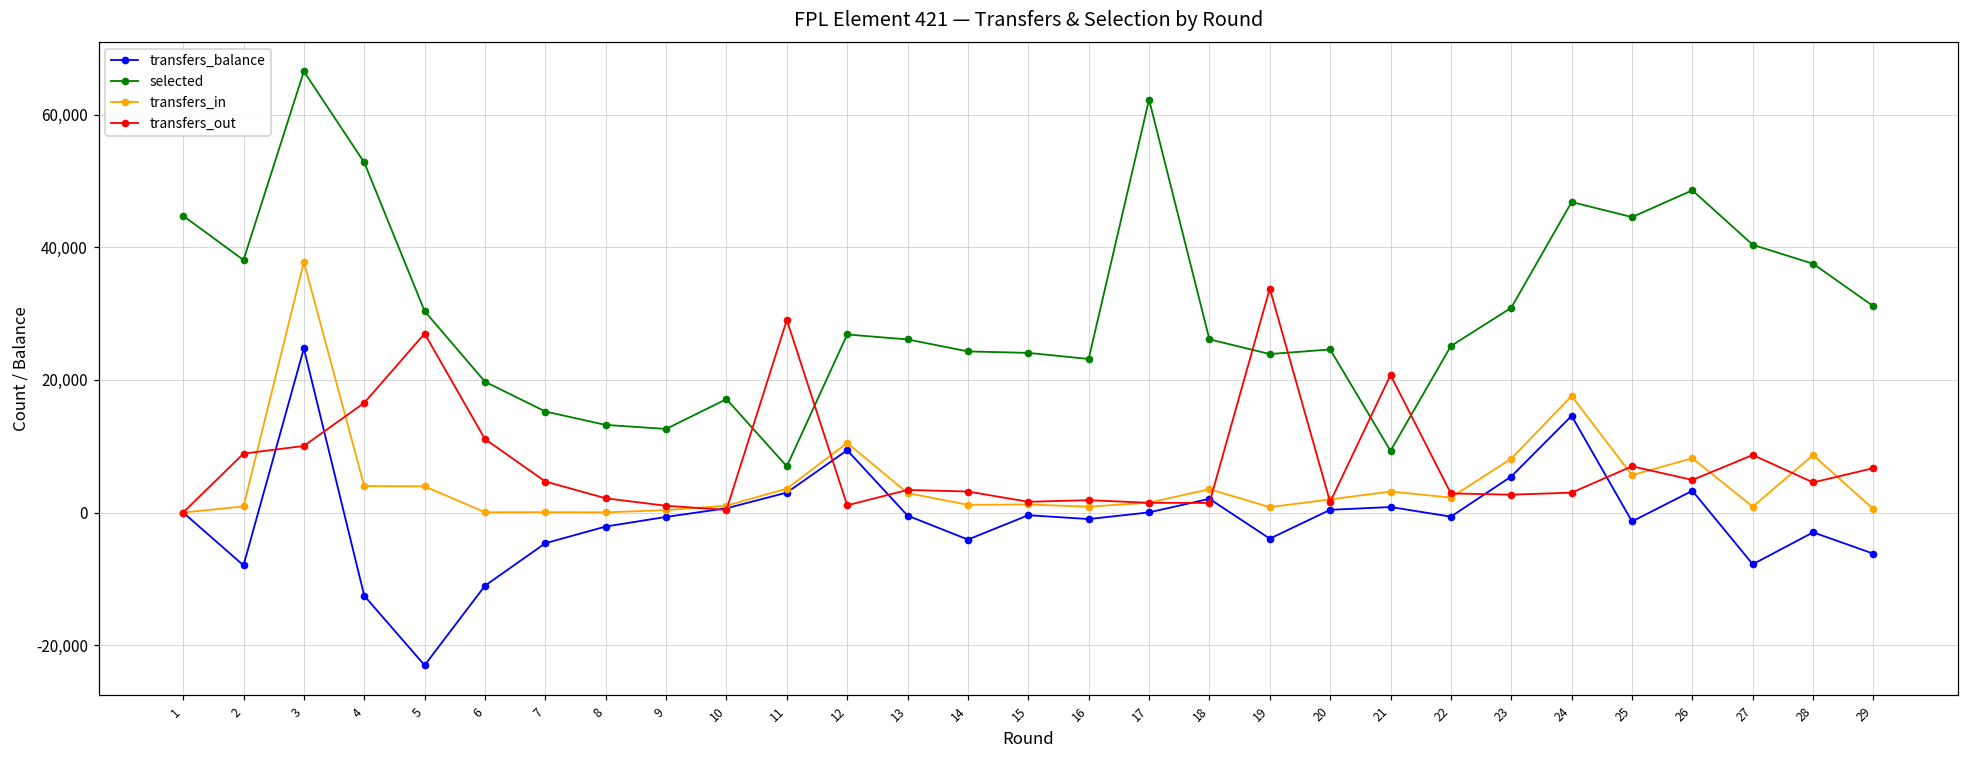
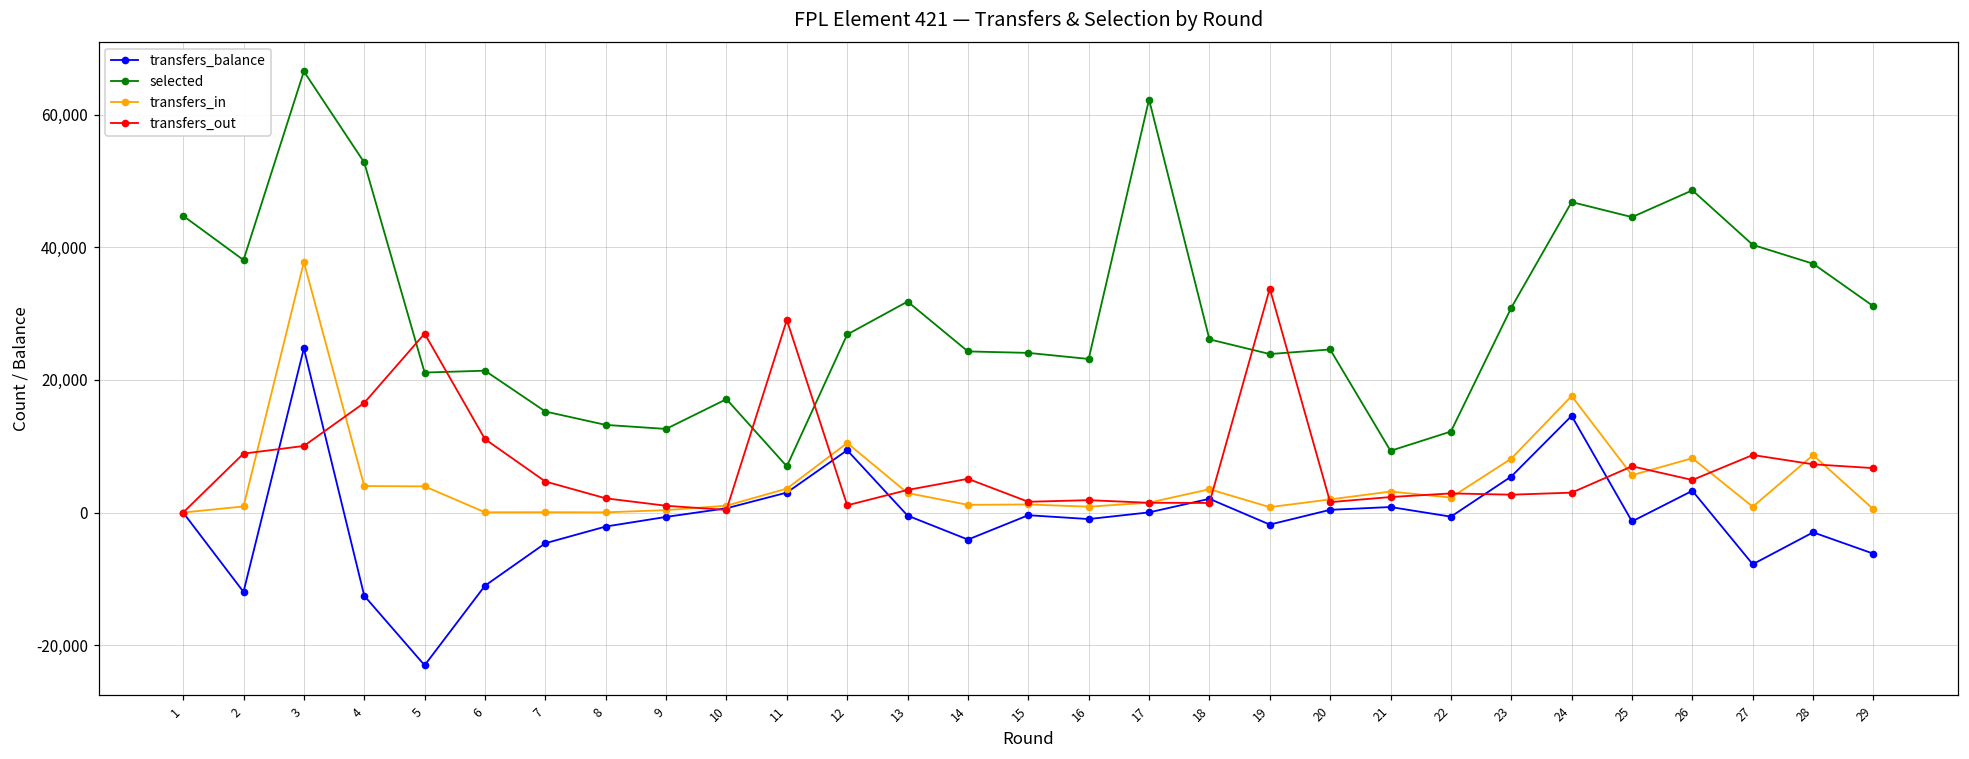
transfers_balance, 2: -8,000 -> -12,000
selected, 5: 30,000 -> 21,000
selected, 6: 20,000 -> 21,000
selected, 13: 26,000 -> 32,000
transfers_out, 14: 3,000 -> 5,000
transfers_balance, 19: -4,000 -> -2,000
transfers_out, 21: 21,000 -> 2,000
selected, 22: 25,000 -> 12,000
transfers_out, 28: 5,000 -> 7,000
